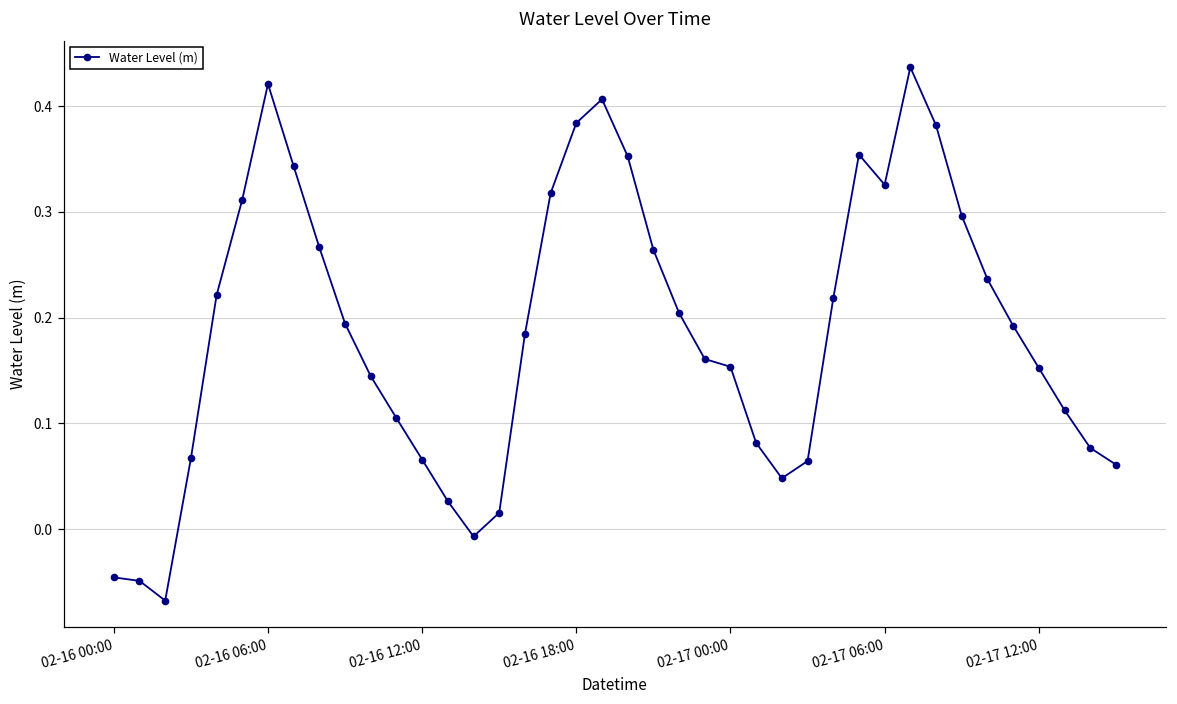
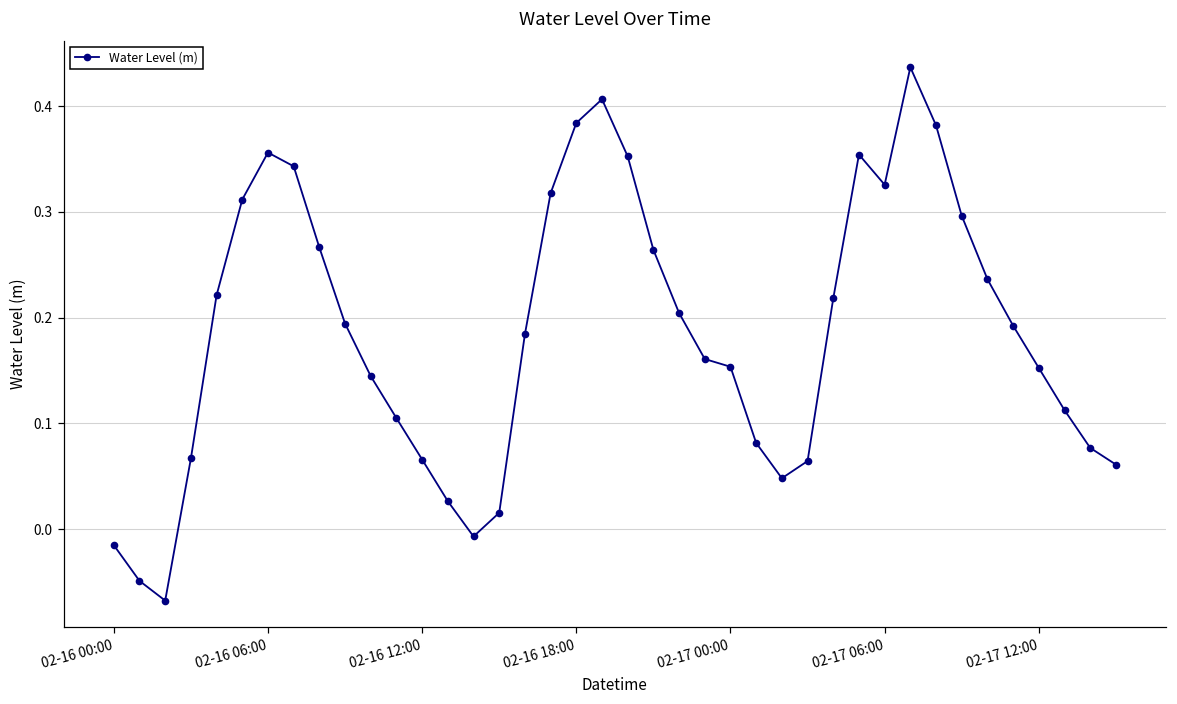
02-16 00:00: -0.05 -> -0.01
02-16 06:00: 0.42 -> 0.36
